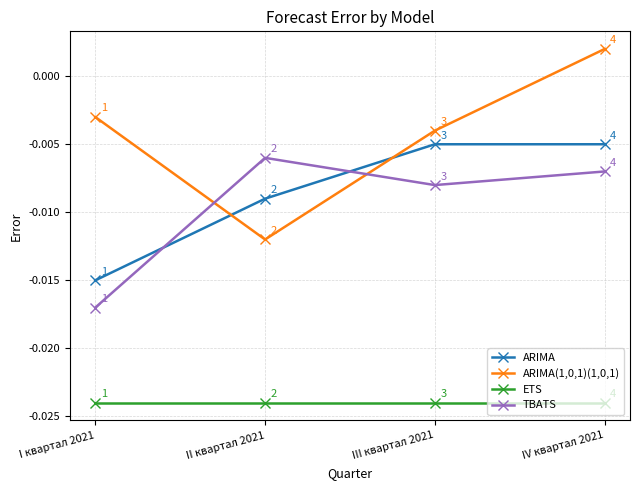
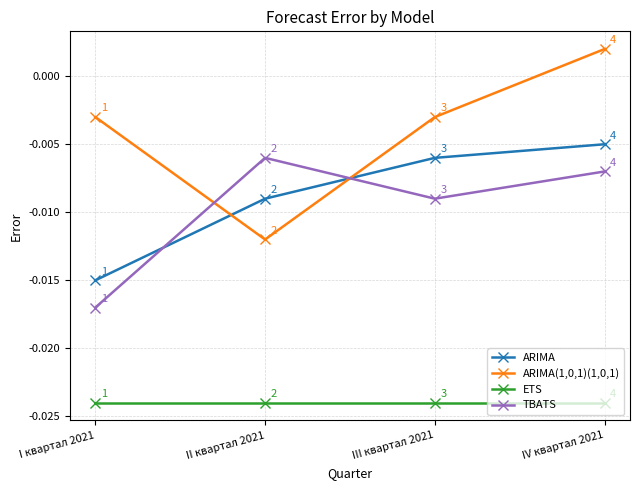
ARIMA, III квартал 2021: -0.005 -> -0.006
ARIMA(1,0,1)(1,0,1), III квартал 2021: -0.004 -> -0.003
TBATS, III квартал 2021: -0.008 -> -0.009
